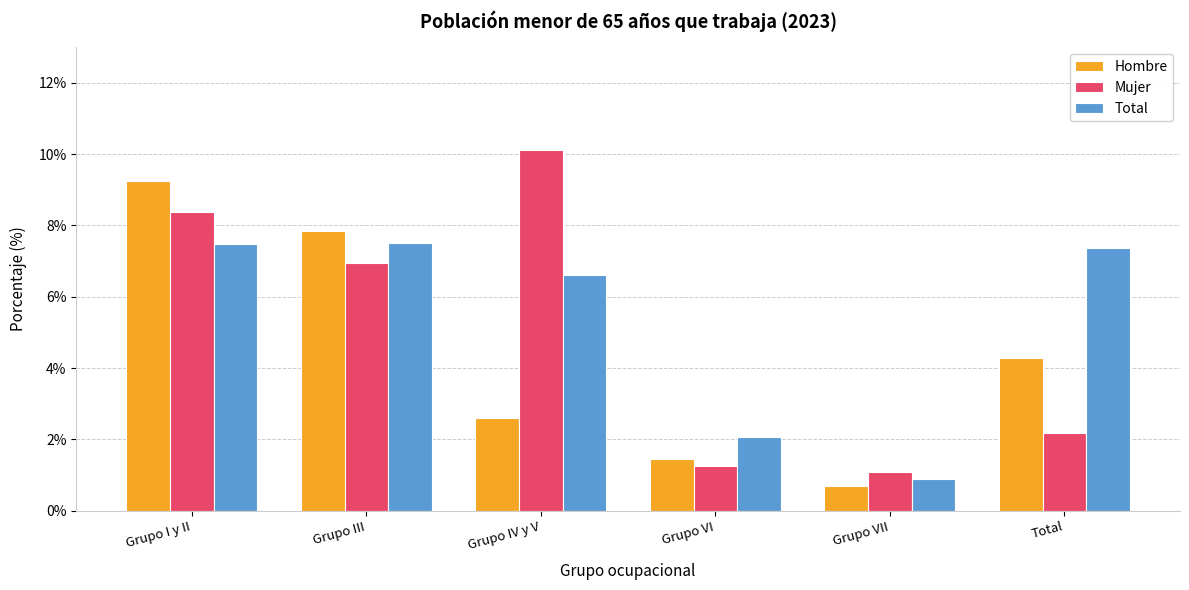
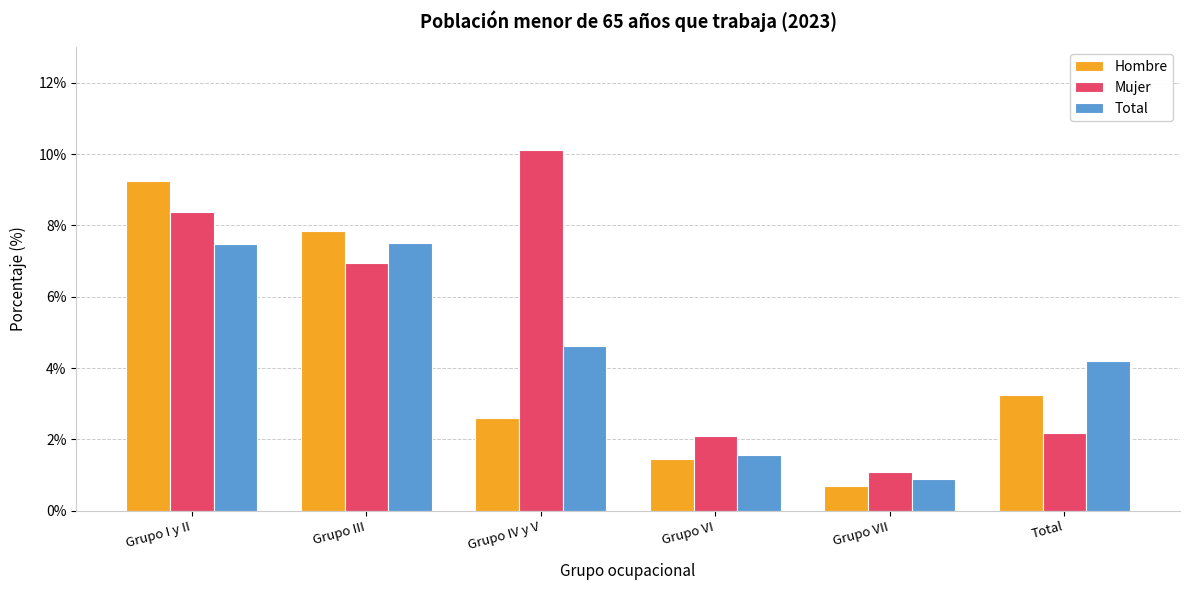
Total, Grupo IV y V: 6.6% -> 4.6%
Mujer, Grupo VI: 1.3% -> 2.1%
Total, Grupo VI: 2.1% -> 1.6%
Hombre, Total: 4.3% -> 3.2%
Total, Total: 7.4% -> 4.2%
